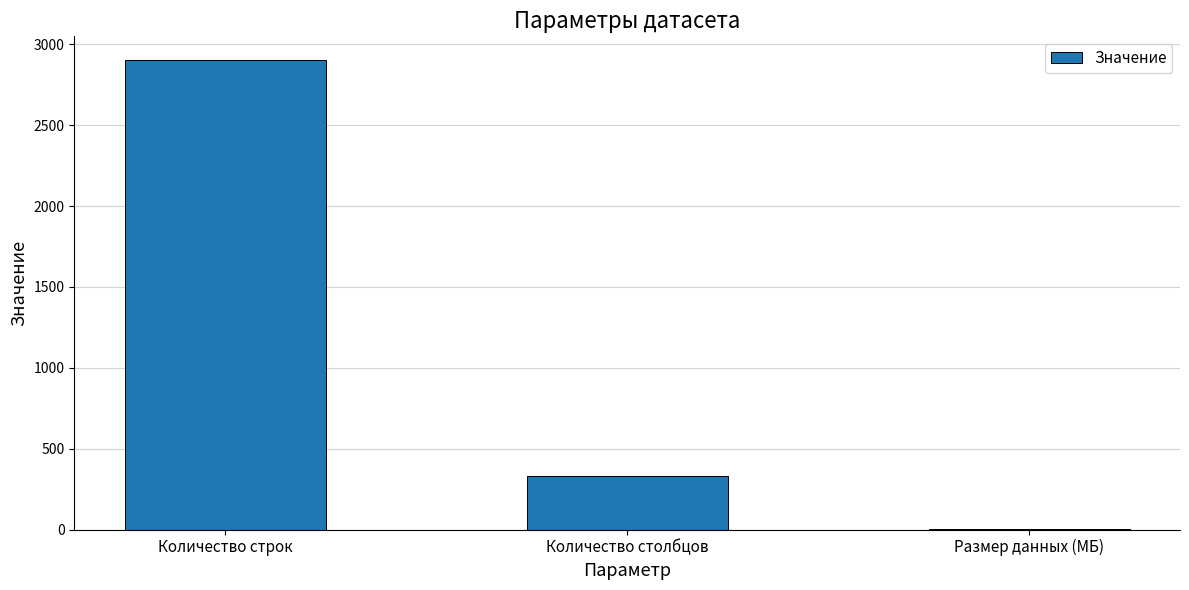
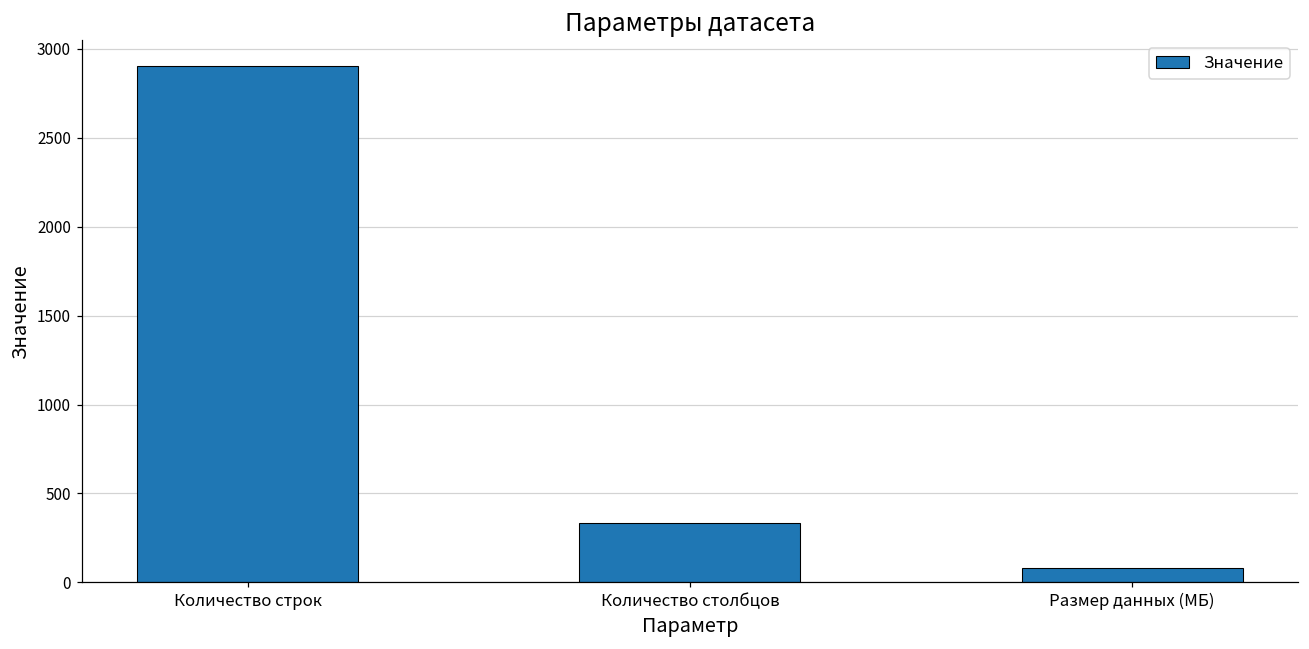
Размер данных (МБ): 0 -> 80
